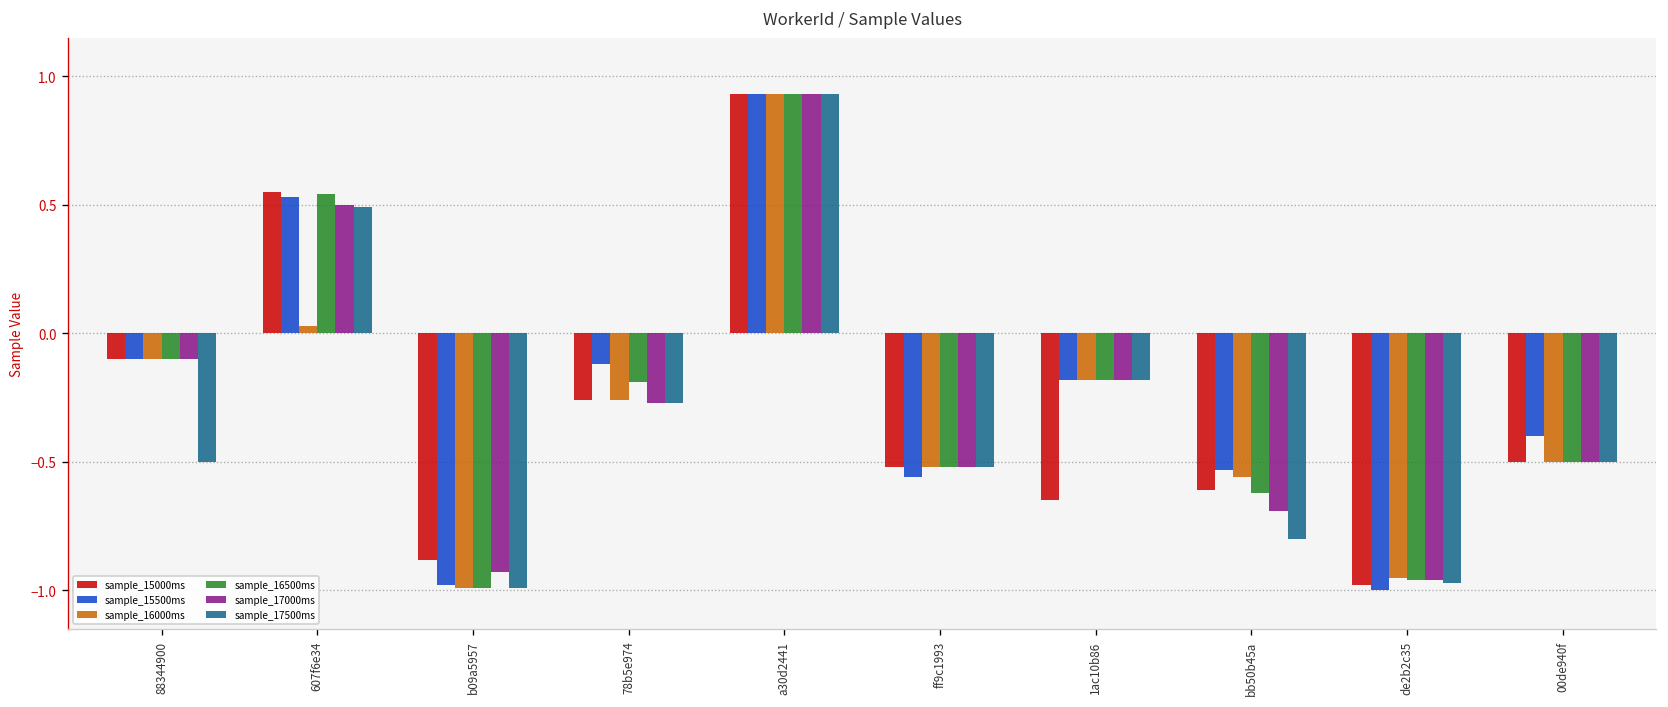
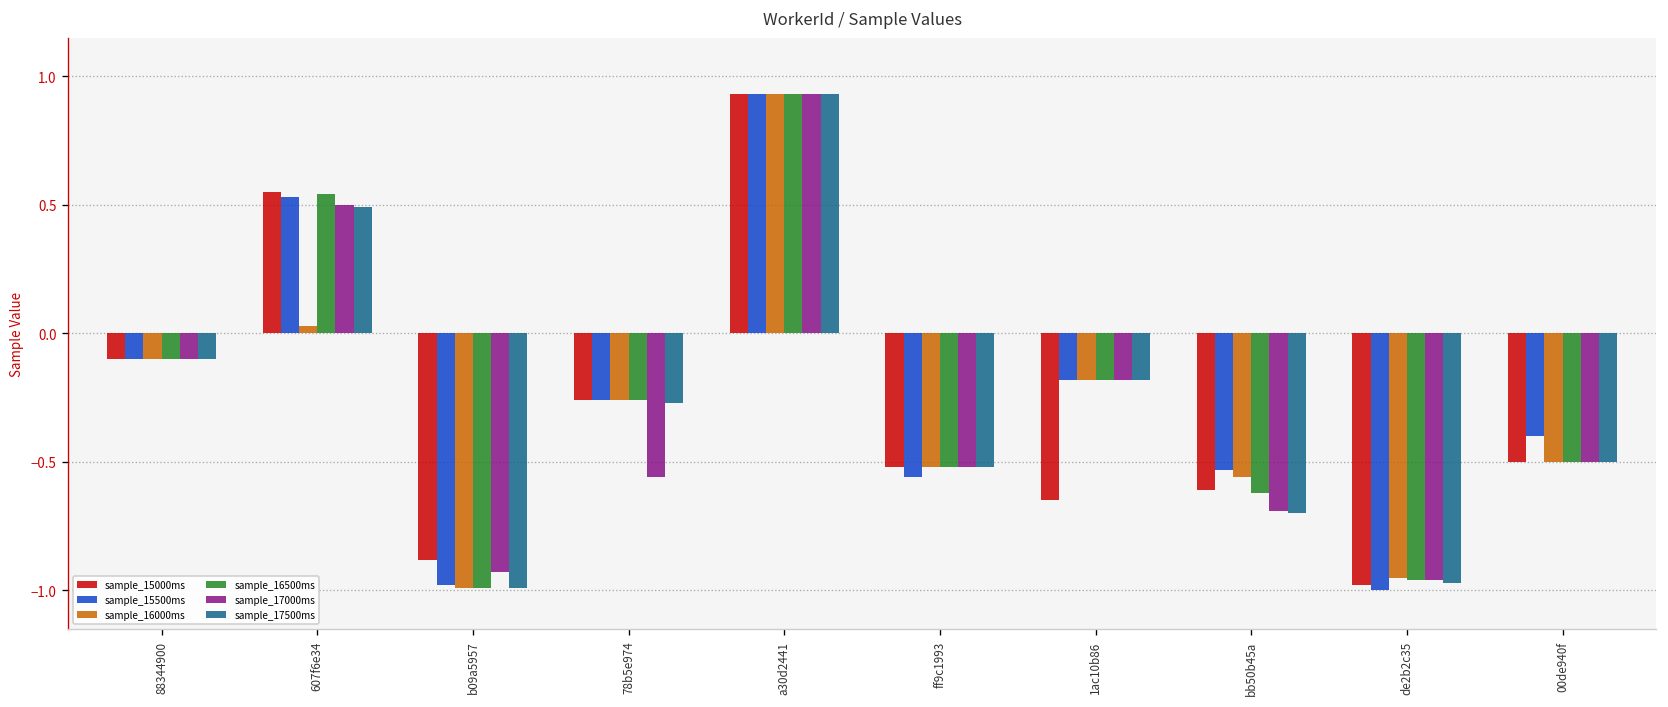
sample_17500ms, 88344900: -0.5 -> -0.1
sample_15500ms, 78b5e974: -0.12 -> -0.26
sample_16500ms, 78b5e974: -0.19 -> -0.26
sample_17000ms, 78b5e974: -0.27 -> -0.56
sample_17500ms, bb50b45a: -0.8 -> -0.7
